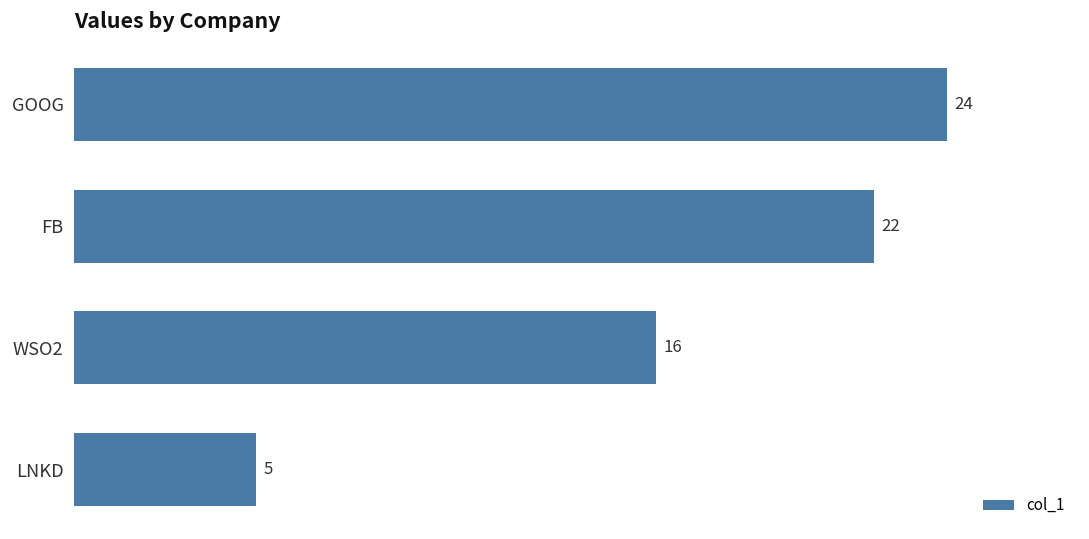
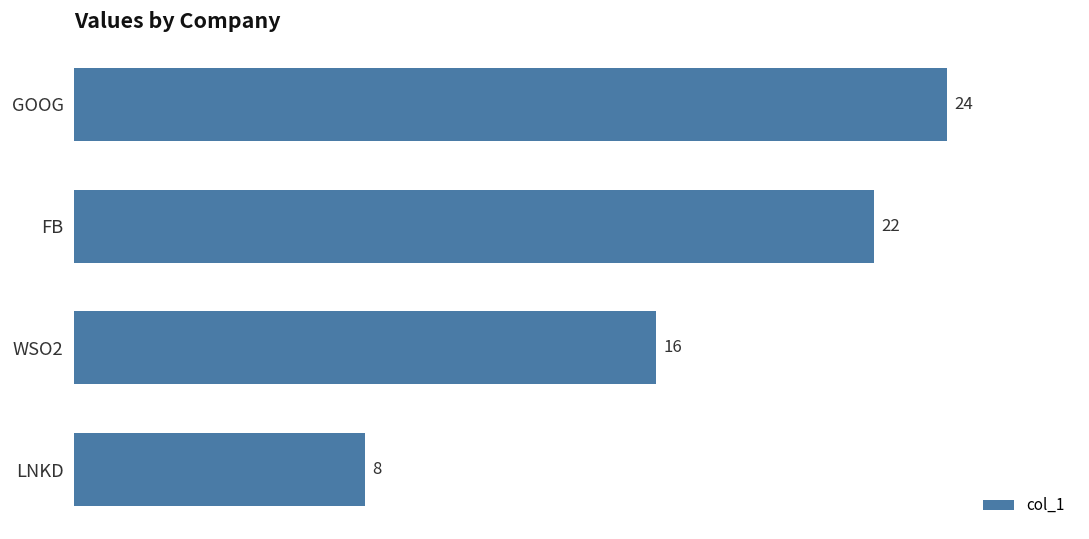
LNKD: 5 -> 8
